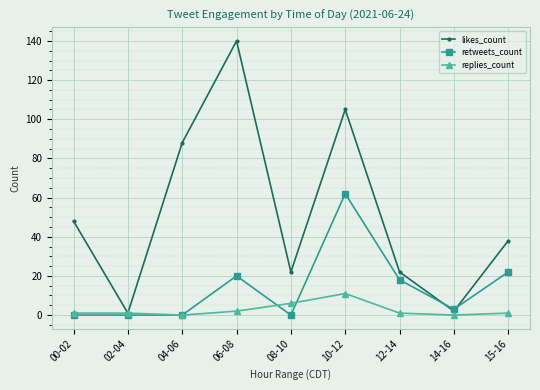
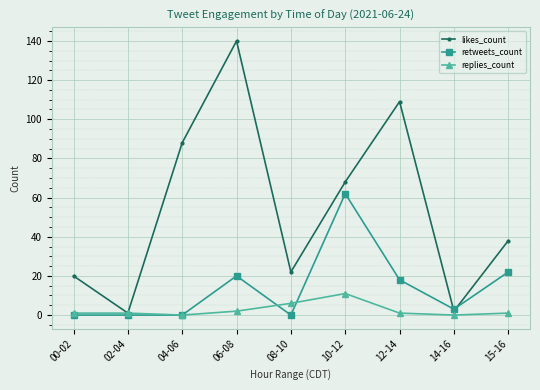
likes_count, 00-02: 48 -> 20
likes_count, 10-12: 105 -> 68
likes_count, 12-14: 22 -> 109
